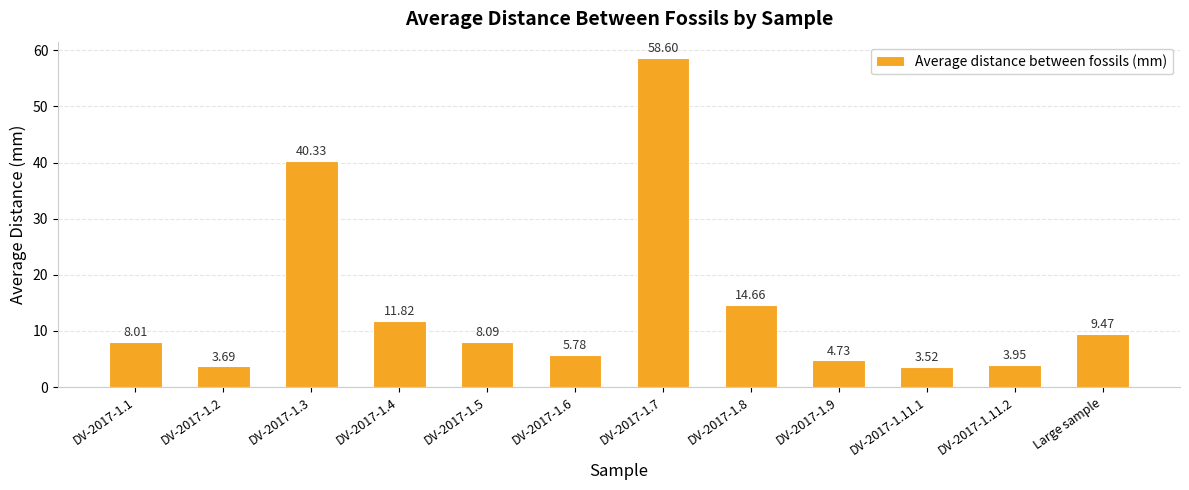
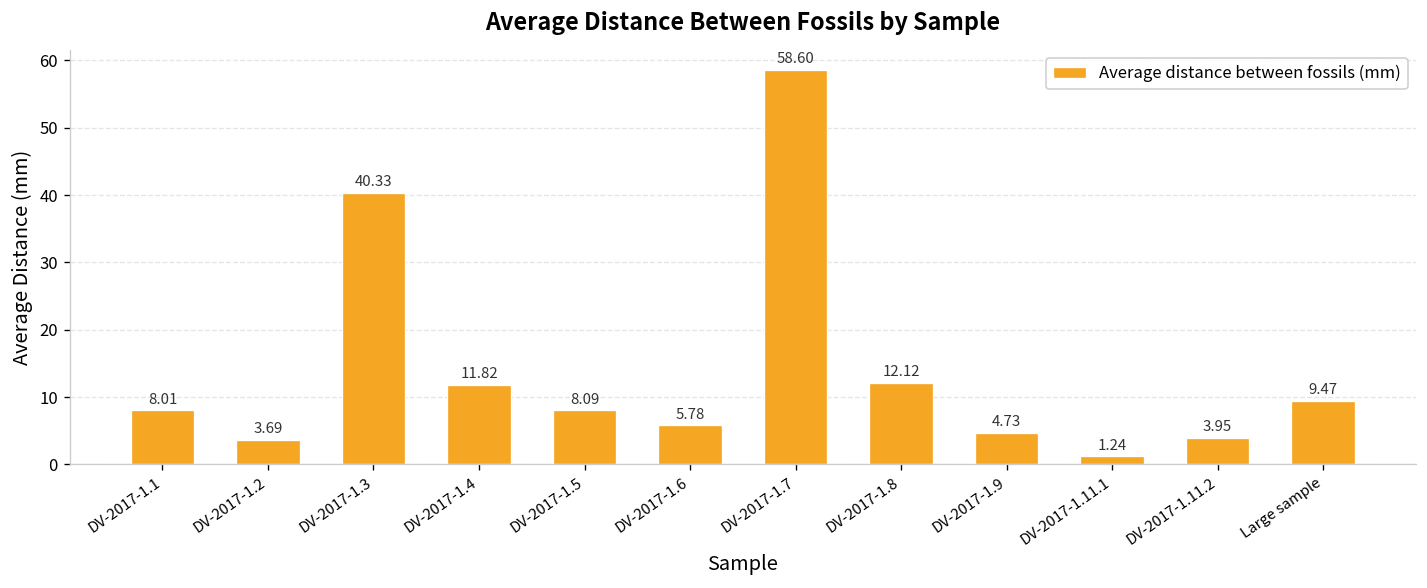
DV-2017-1.8: 14.66 -> 12.12
DV-2017-1.11.1: 3.52 -> 1.24
